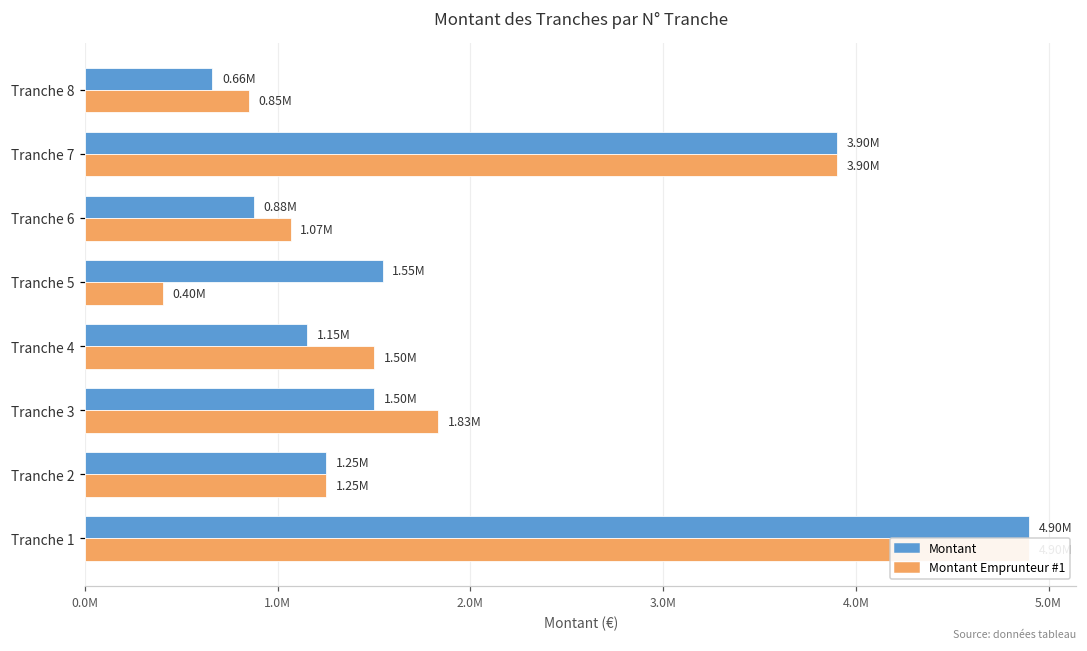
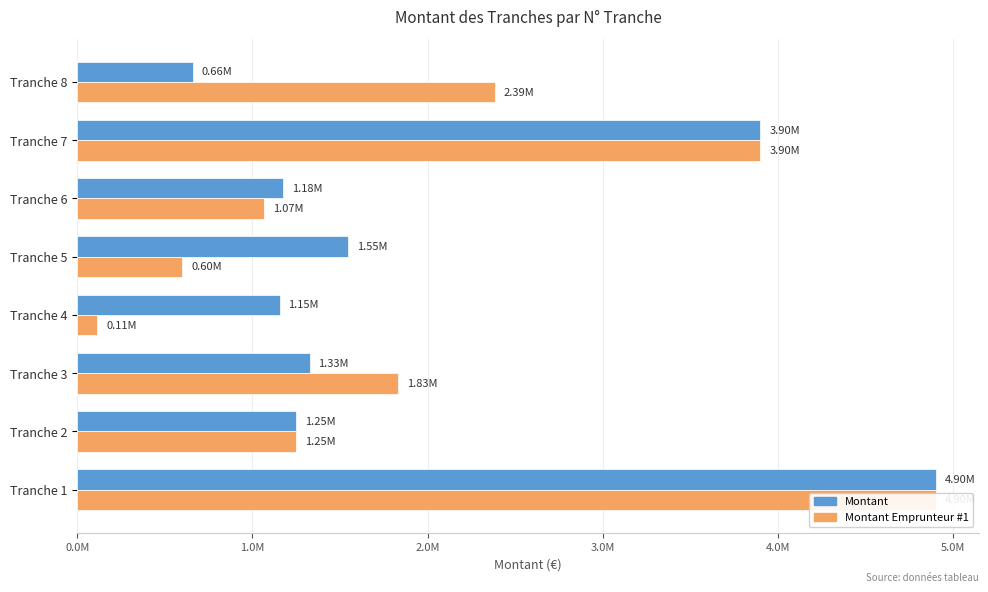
Montant Emprunteur #1, Tranche 8: 0.85M -> 2.39M
Montant, Tranche 6: 0.88M -> 1.18M
Montant Emprunteur #1, Tranche 5: 0.40M -> 0.60M
Montant Emprunteur #1, Tranche 4: 1.50M -> 0.11M
Montant, Tranche 3: 1.50M -> 1.33M
